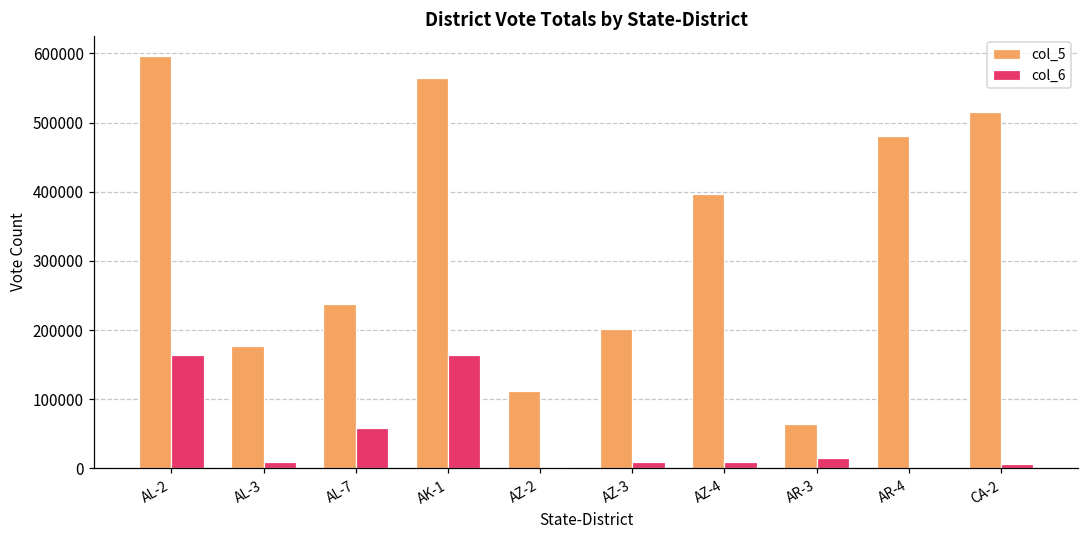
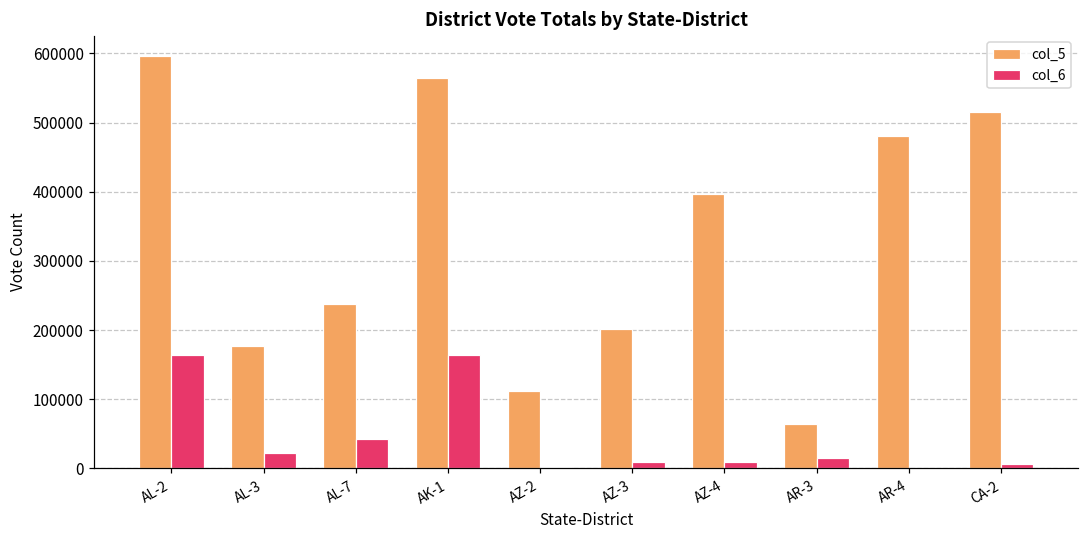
col_6, AL-3: 10000 -> 20000
col_6, AL-7: 60000 -> 40000
